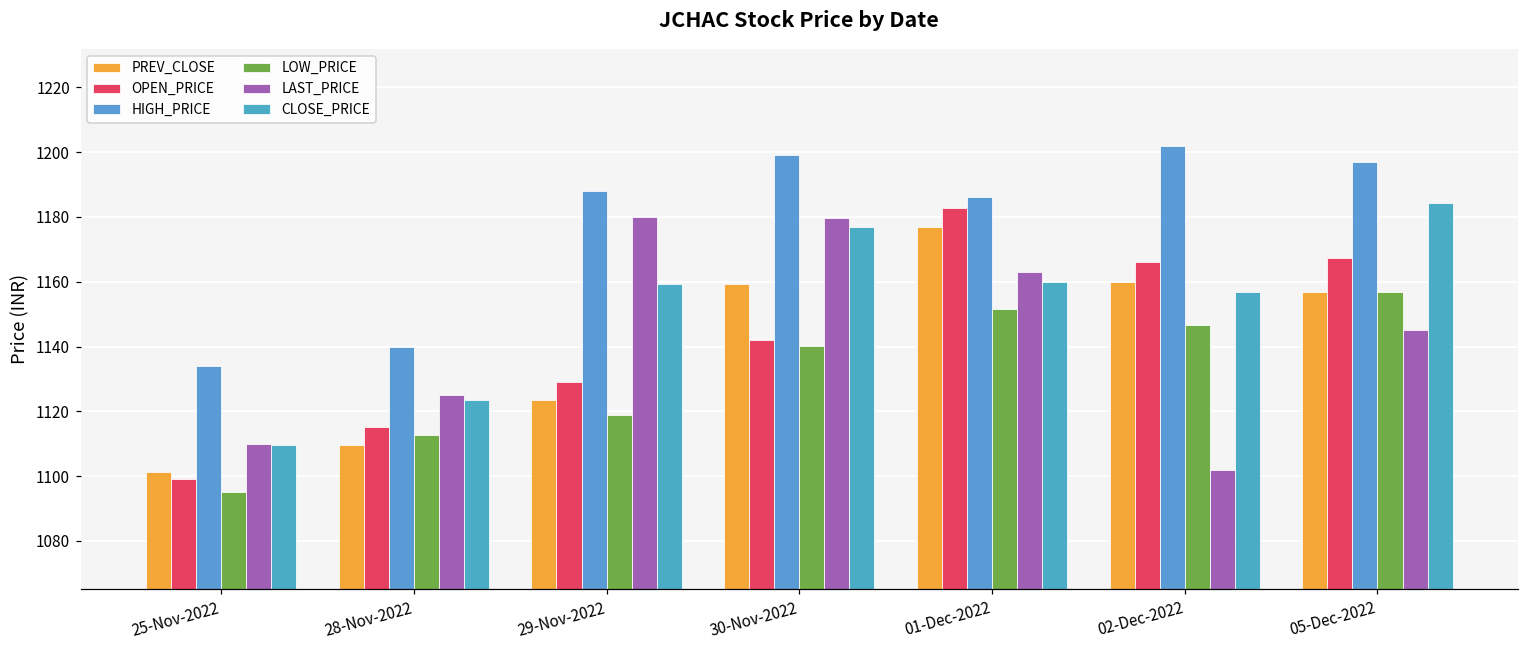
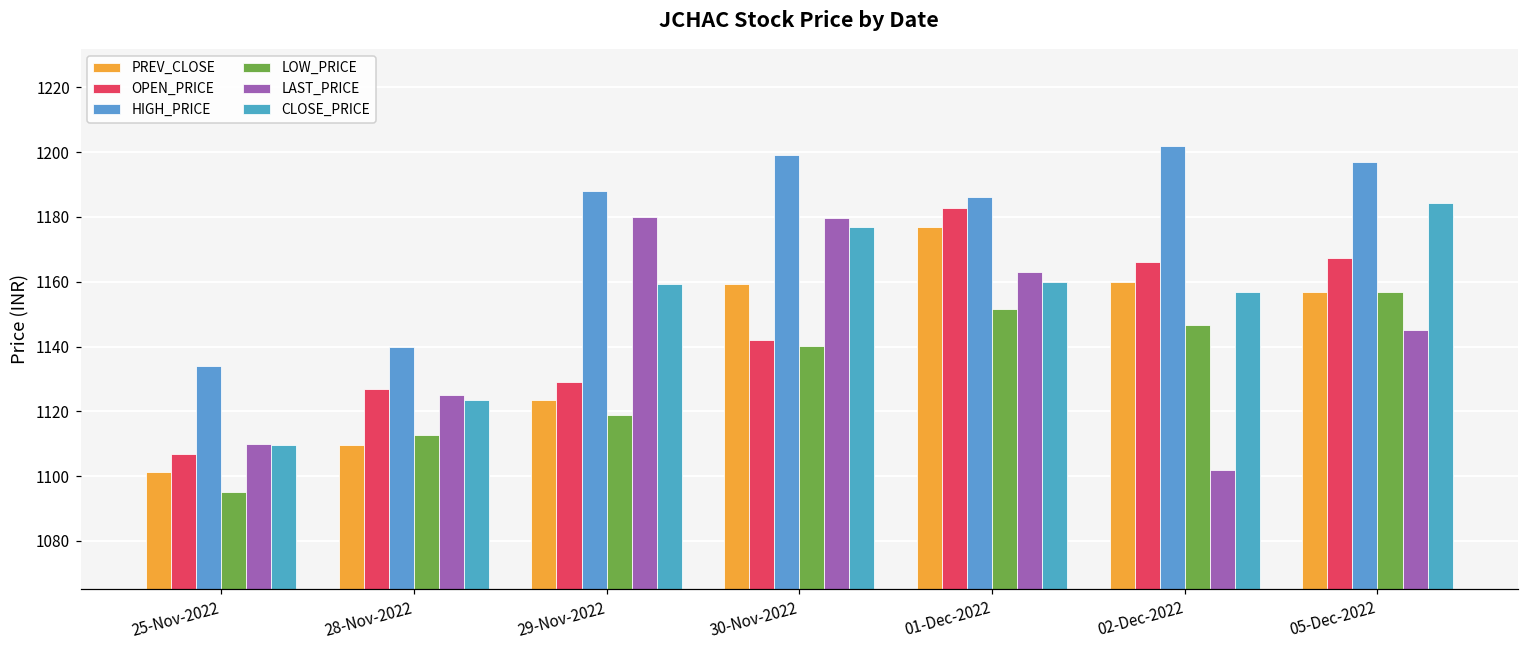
OPEN_PRICE, 25-Nov-2022: 1099 -> 1107
OPEN_PRICE, 28-Nov-2022: 1115 -> 1127
